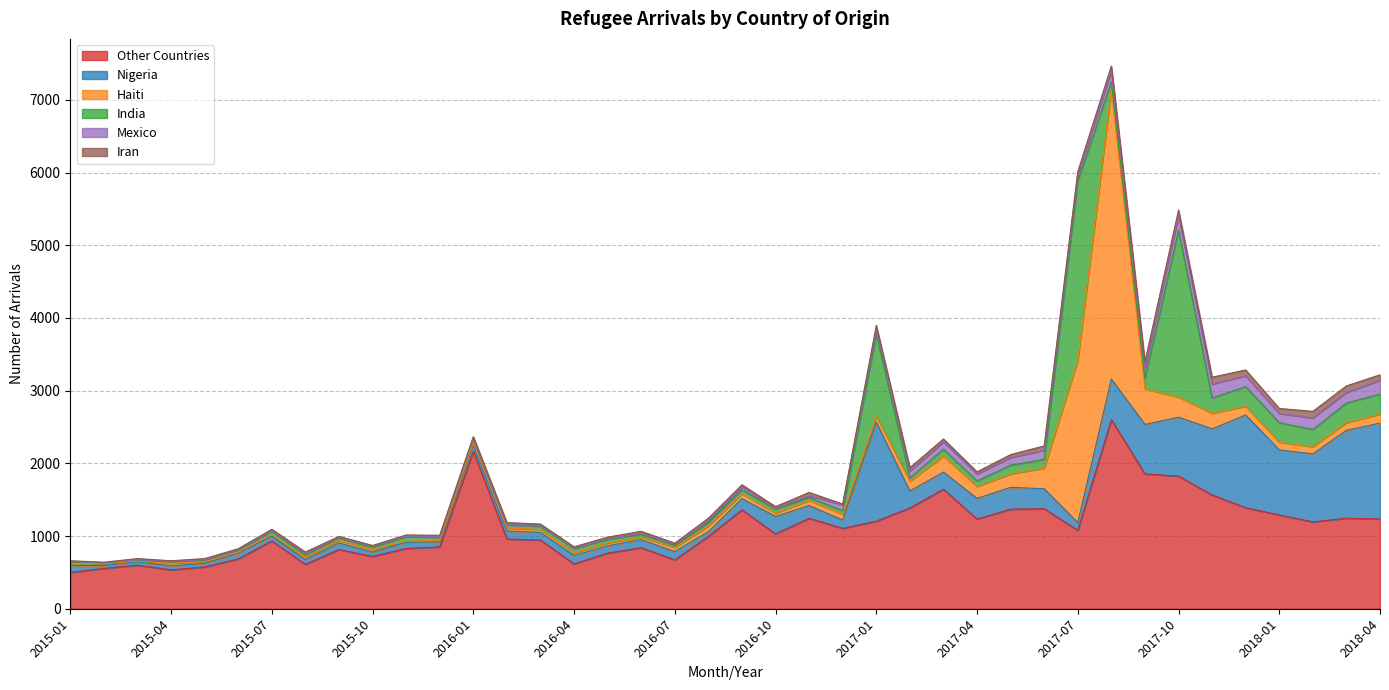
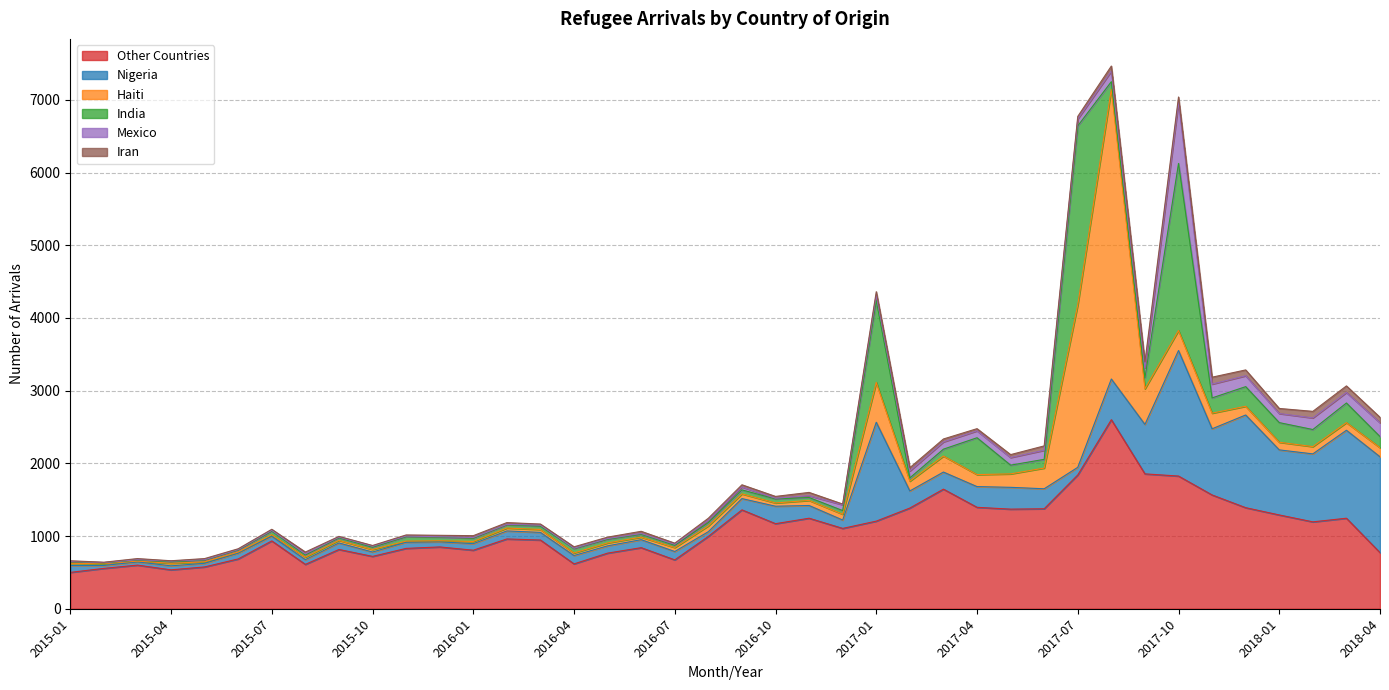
Other Countries, 2016-01: 2200 -> 800
Other Countries, 2016-10: 1000 -> 1200
Haiti, 2017-01: 100 -> 500
Other Countries, 2017-04: 1200 -> 1400
India, 2017-04: 100 -> 500
Other Countries, 2017-07: 1100 -> 1800
Nigeria, 2017-10: 800 -> 1700
Mexico, 2017-10: 200 -> 800
Other Countries, 2018-04: 1200 -> 800
India, 2018-04: 300 -> 200
